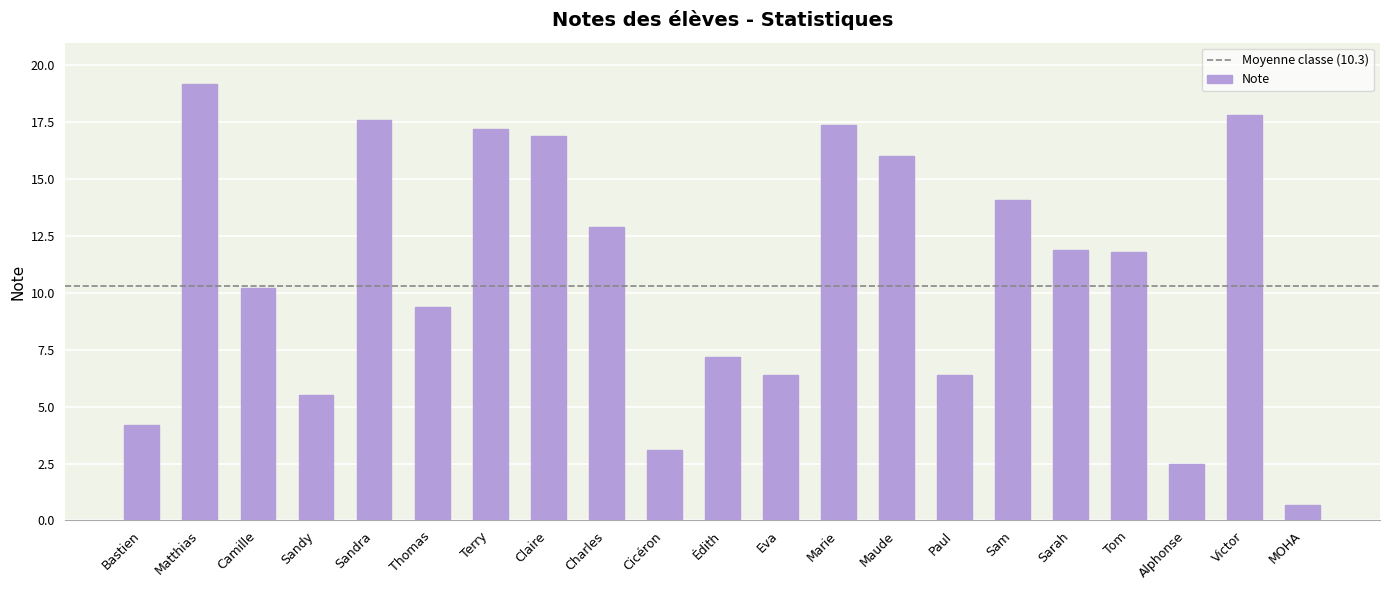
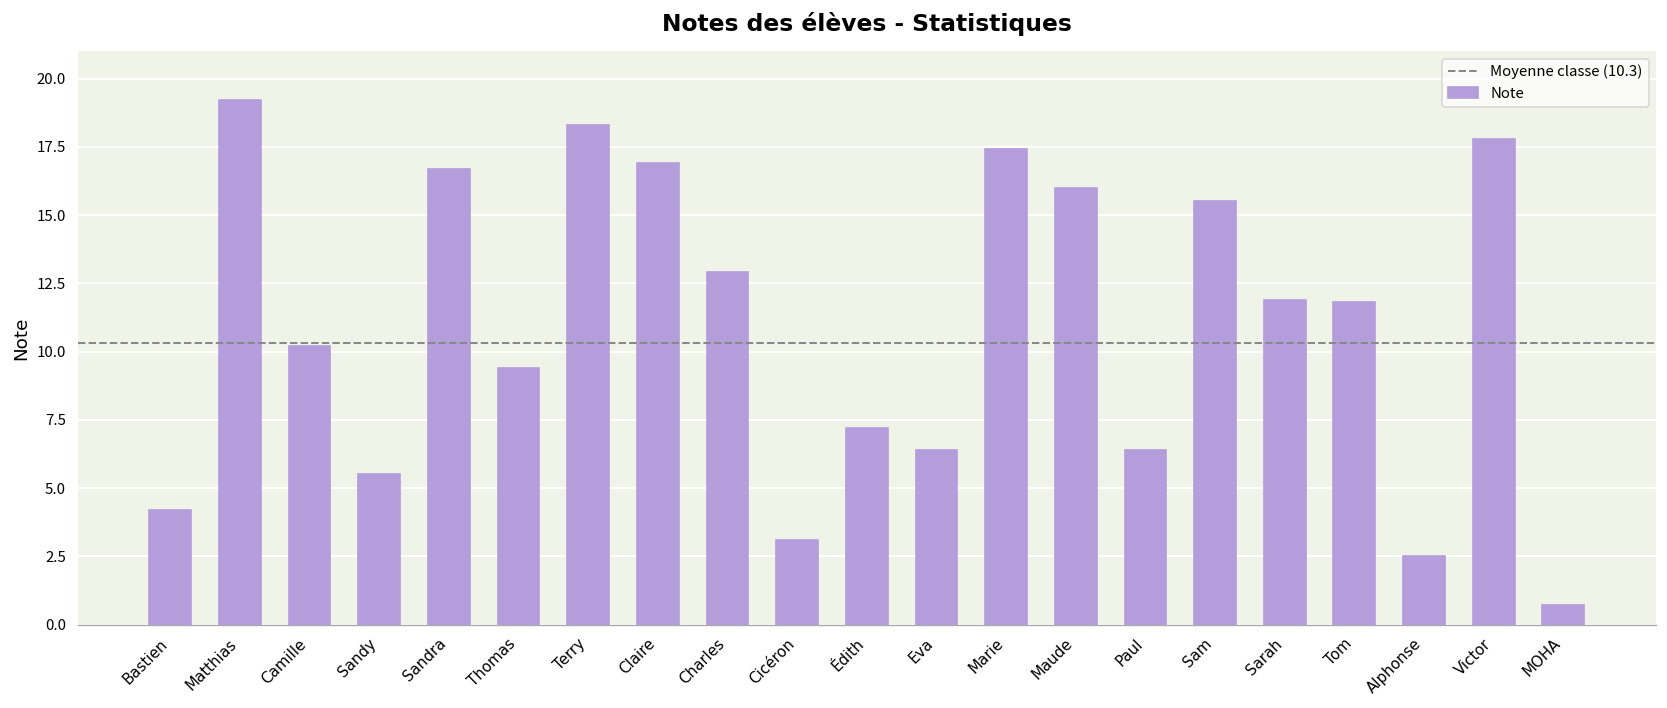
Sandra: 17.6 -> 16.7
Terry: 17.2 -> 18.3
Sam: 14.1 -> 15.5
